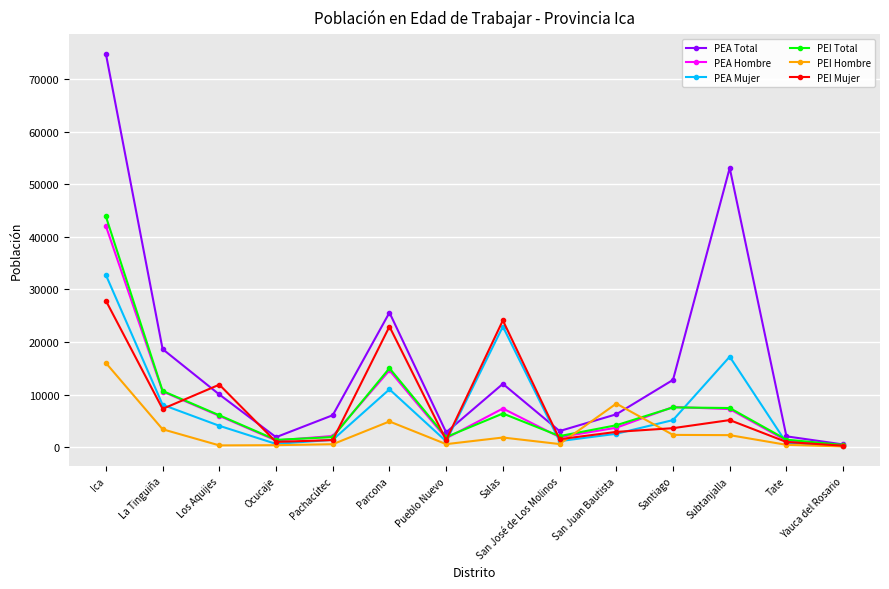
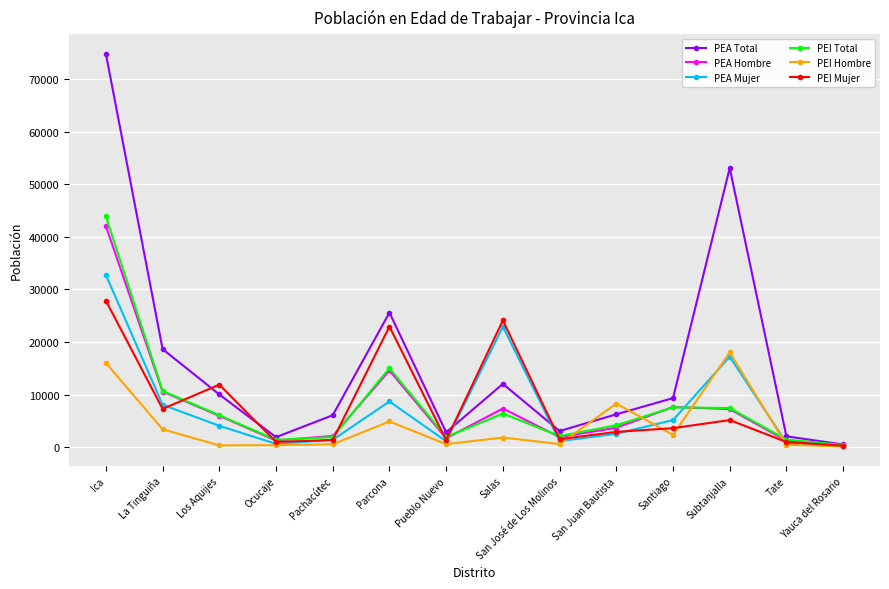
PEA Mujer, Parcona: 11000 -> 9000
PEA Total, Santiago: 13000 -> 9000
PEI Hombre, Subtanjalla: 2000 -> 18000
